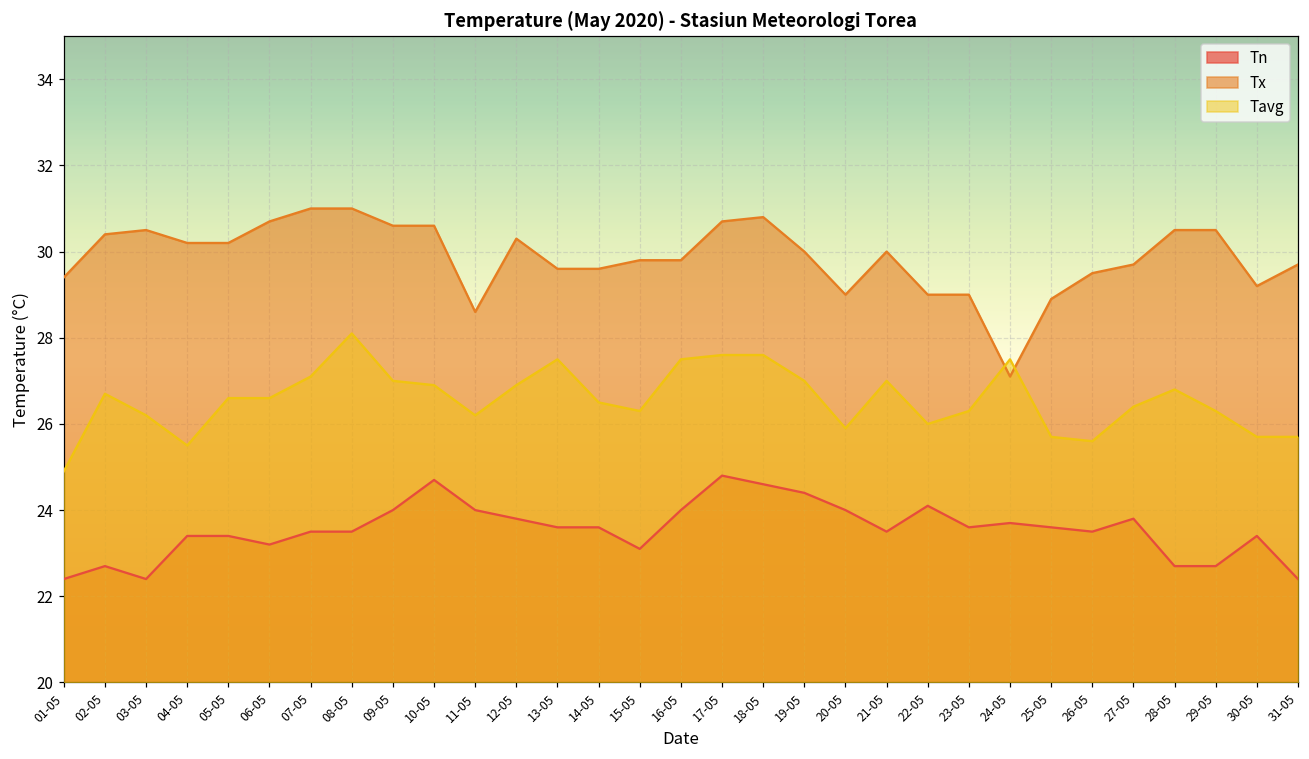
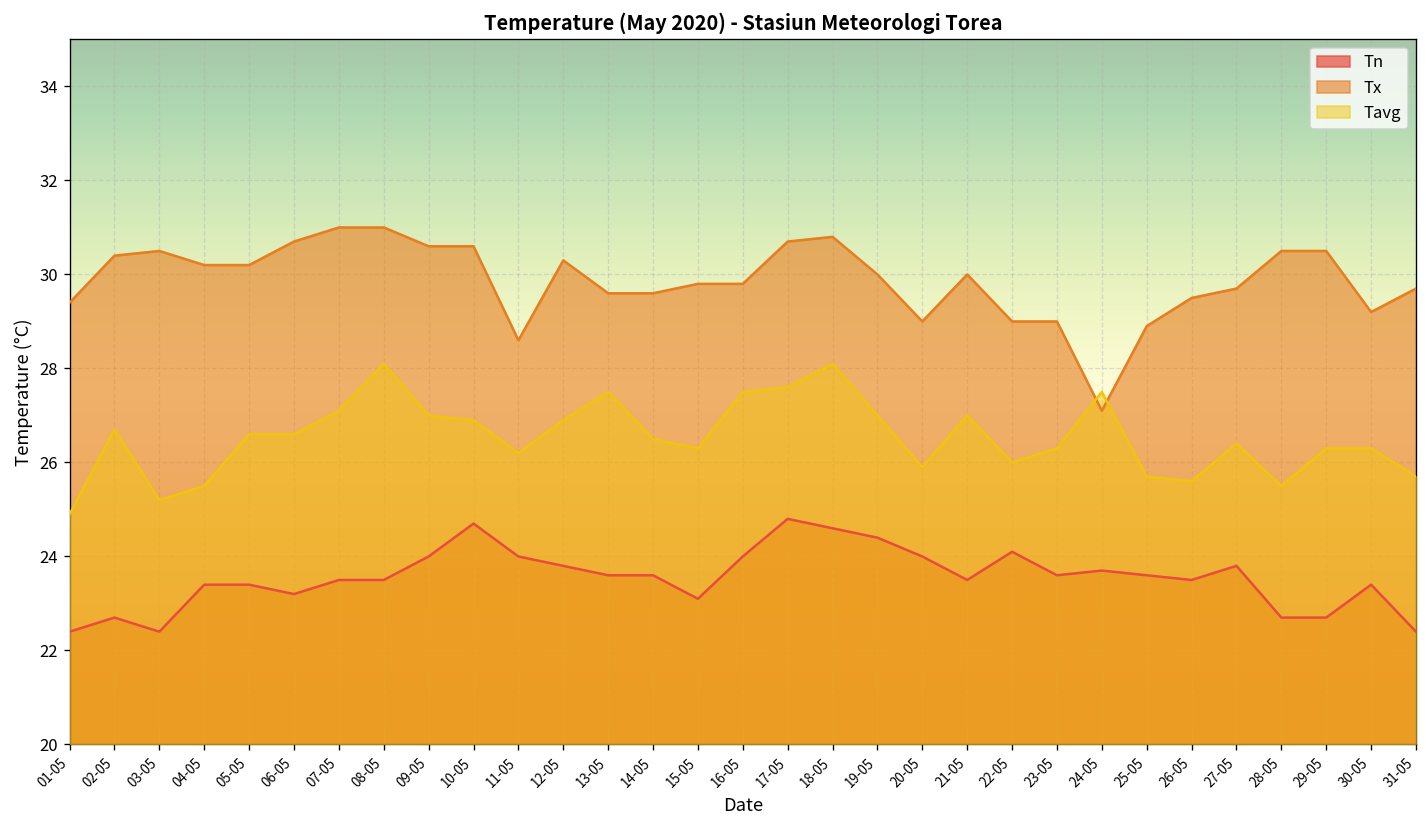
Tavg, 03-05: 26.2 -> 25.2
Tavg, 18-05: 27.6 -> 28.1
Tavg, 28-05: 26.8 -> 25.5
Tavg, 30-05: 25.7 -> 26.3
